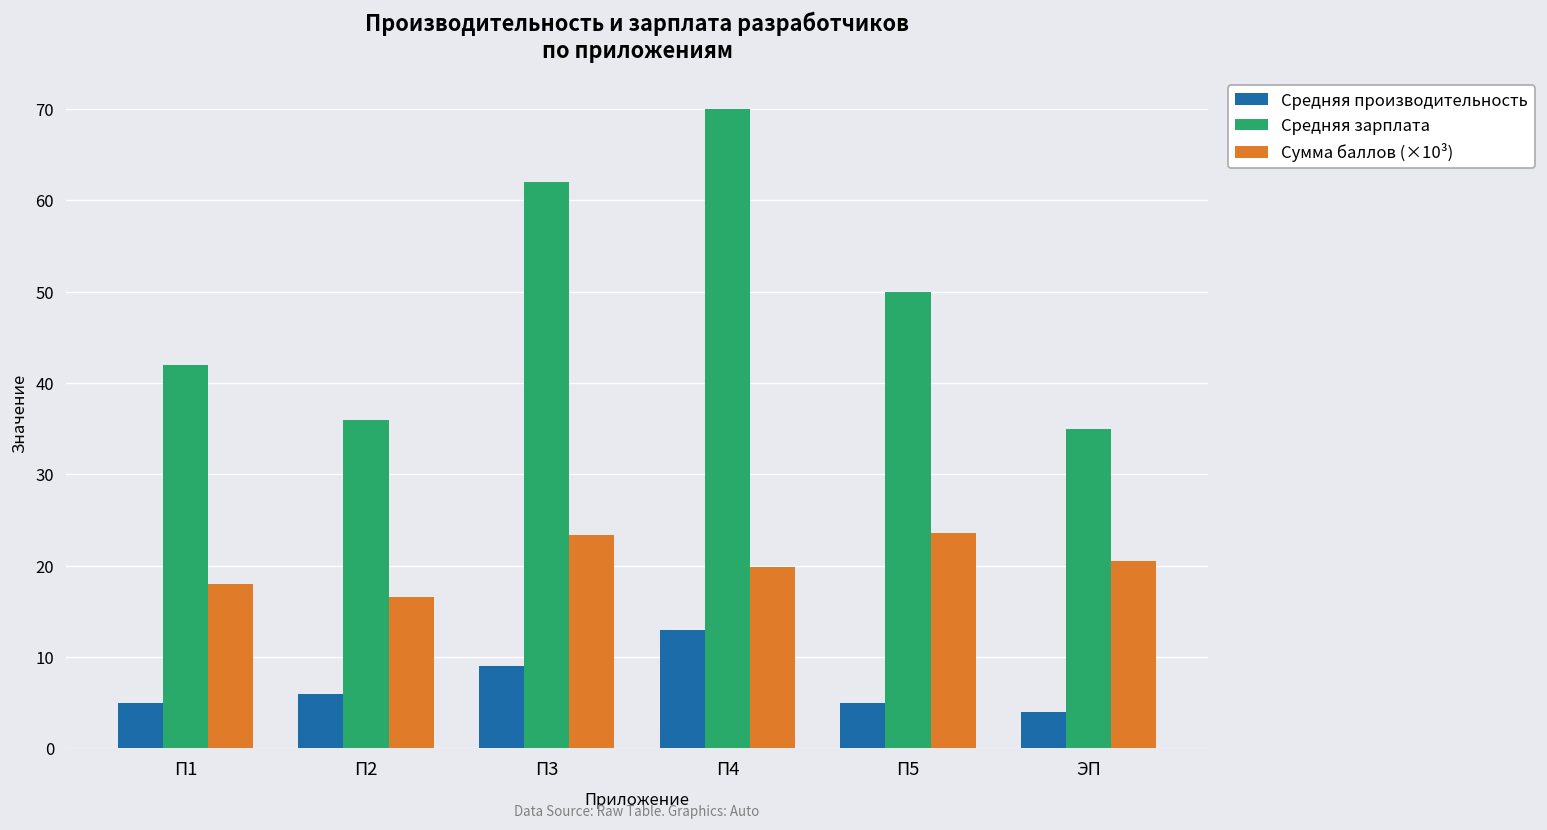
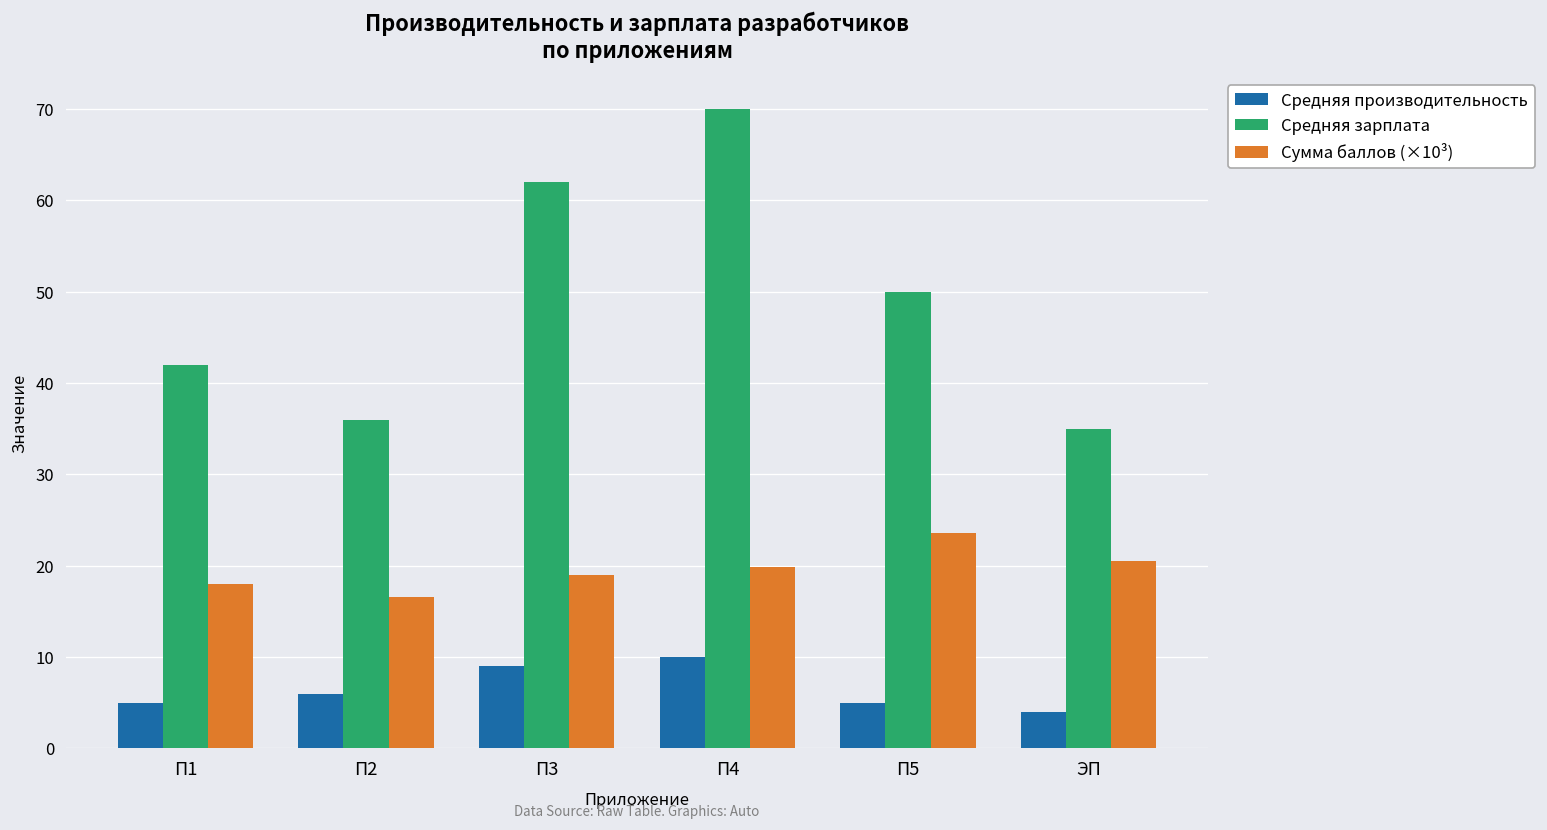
Сумма баллов (×10³), П3: 23 -> 19
Средняя производительность, П4: 13 -> 10
